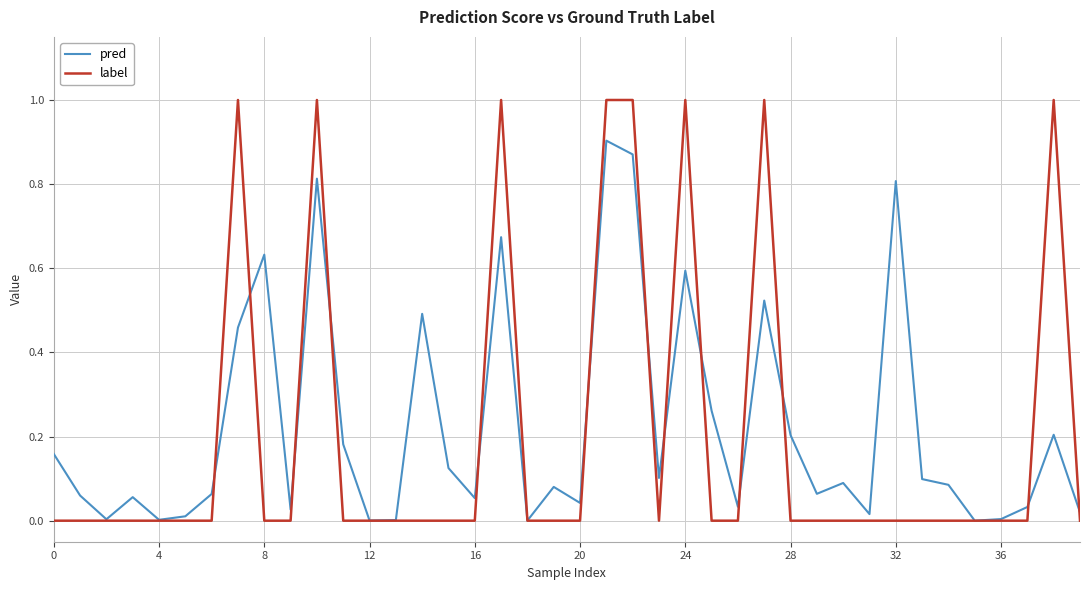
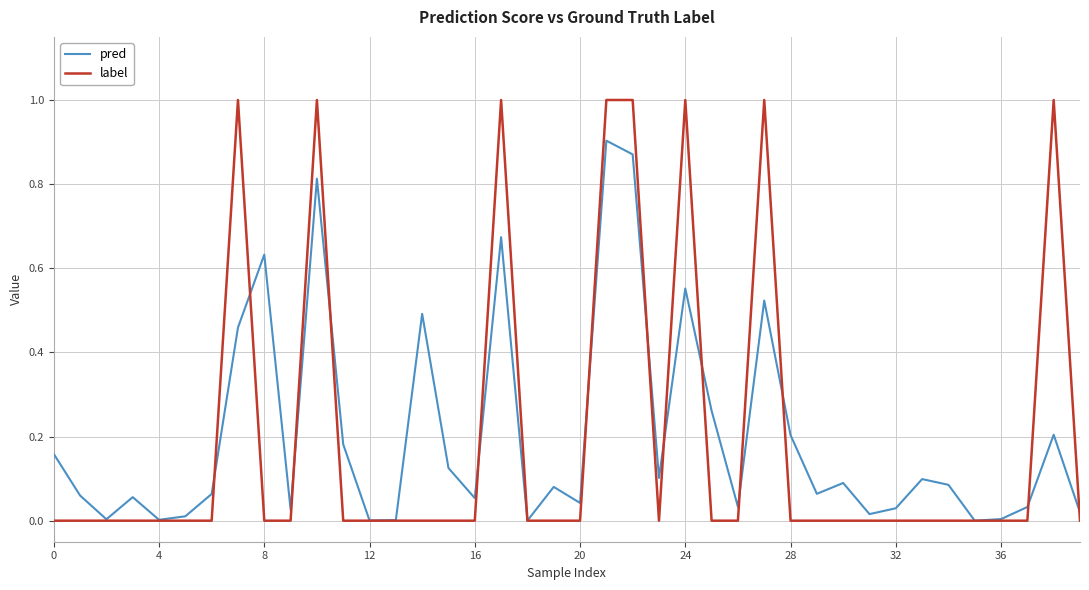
pred, 24: 0.59 -> 0.55
pred, 32: 0.81 -> 0.03
